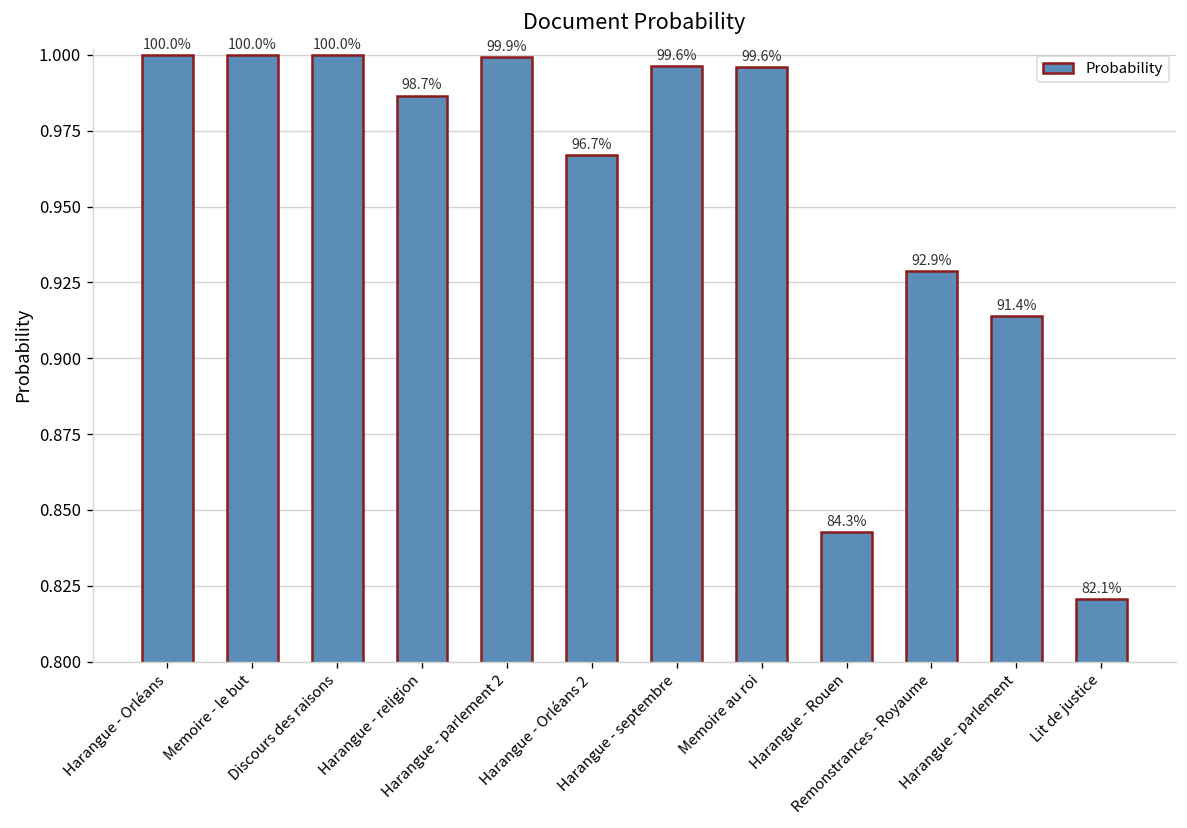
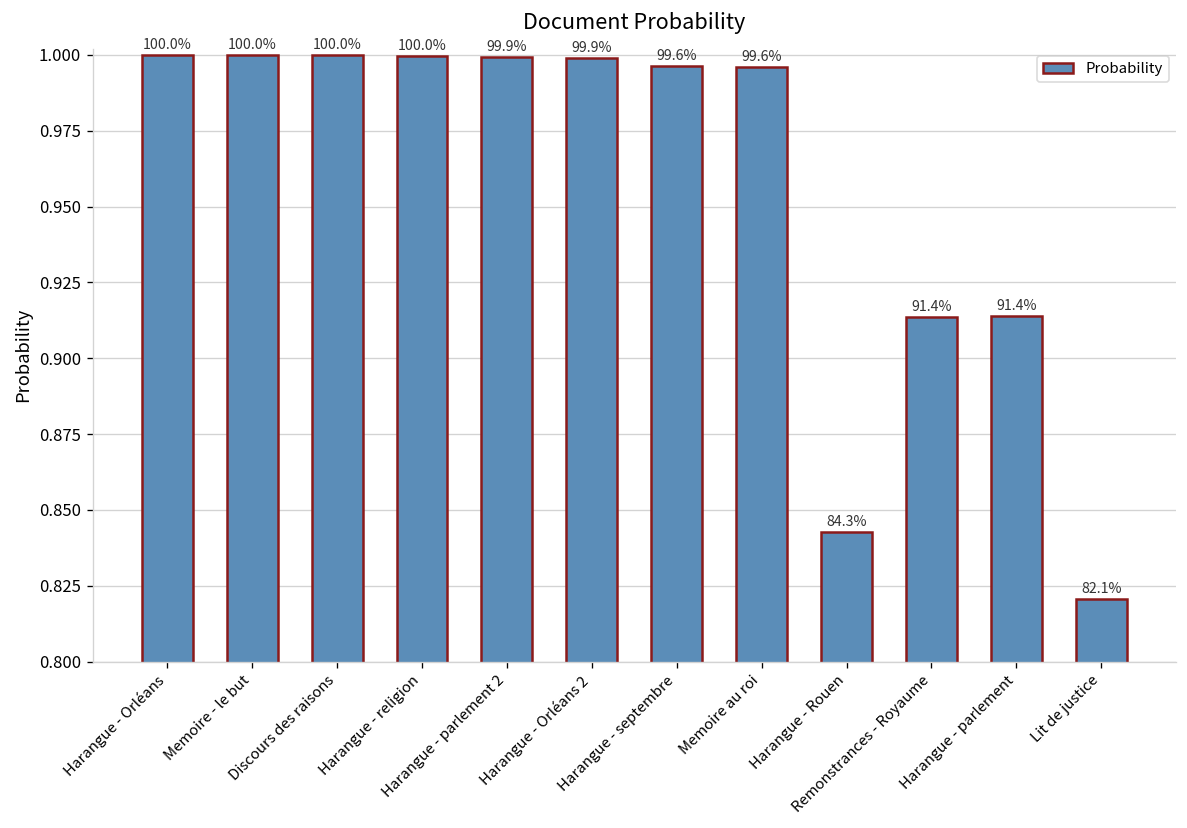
Harangue - religion: 98.7% -> 100.0%
Harangue - Orléans 2: 96.7% -> 99.9%
Remonstrances - Royaume: 92.9% -> 91.4%
